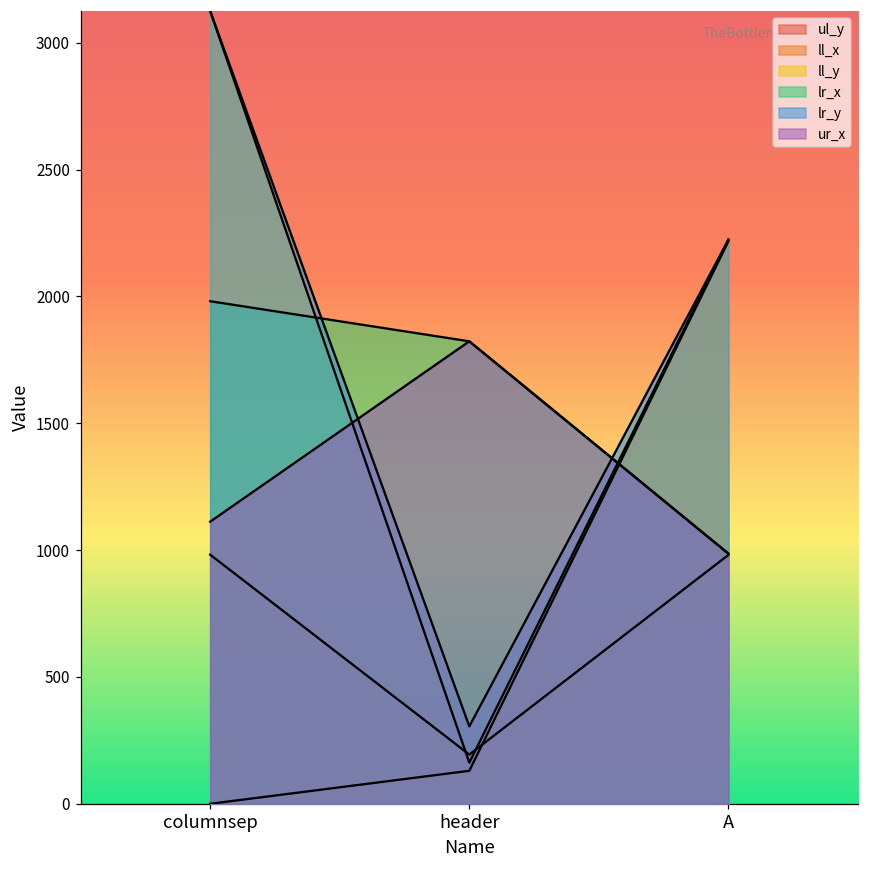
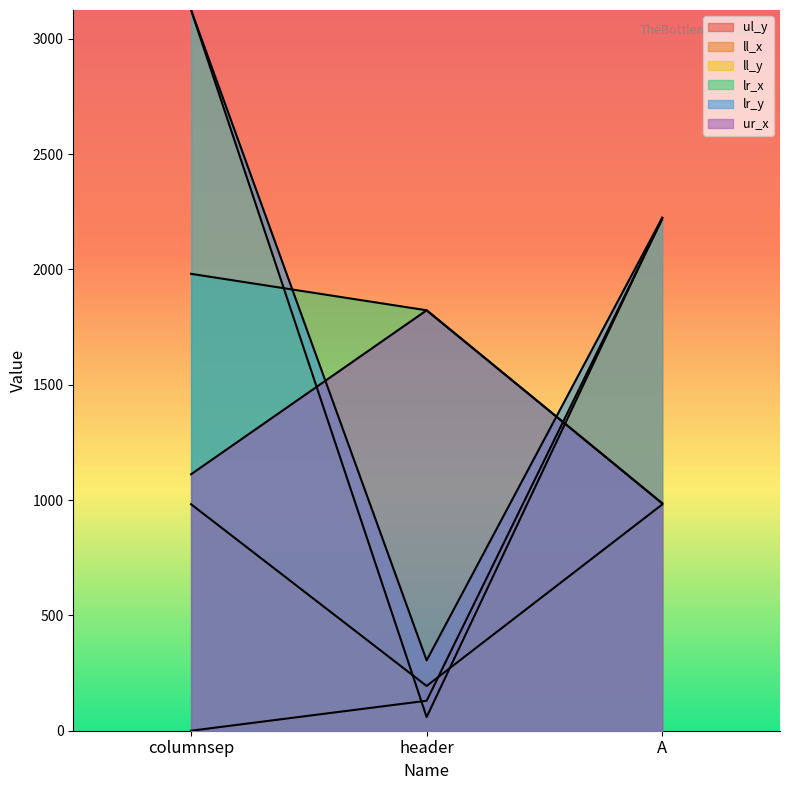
ll_y, header: 160 -> 60
